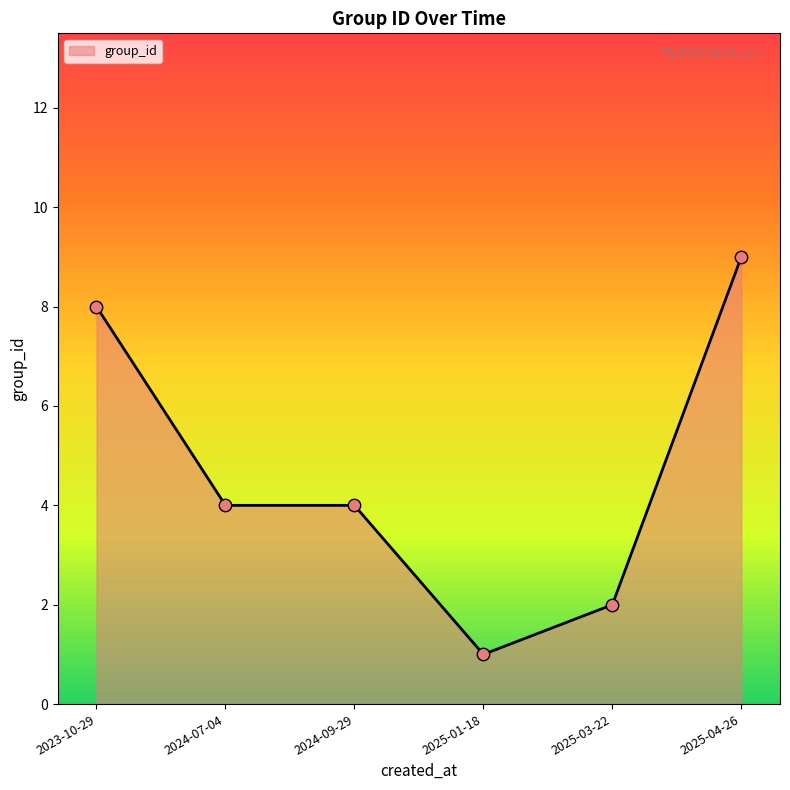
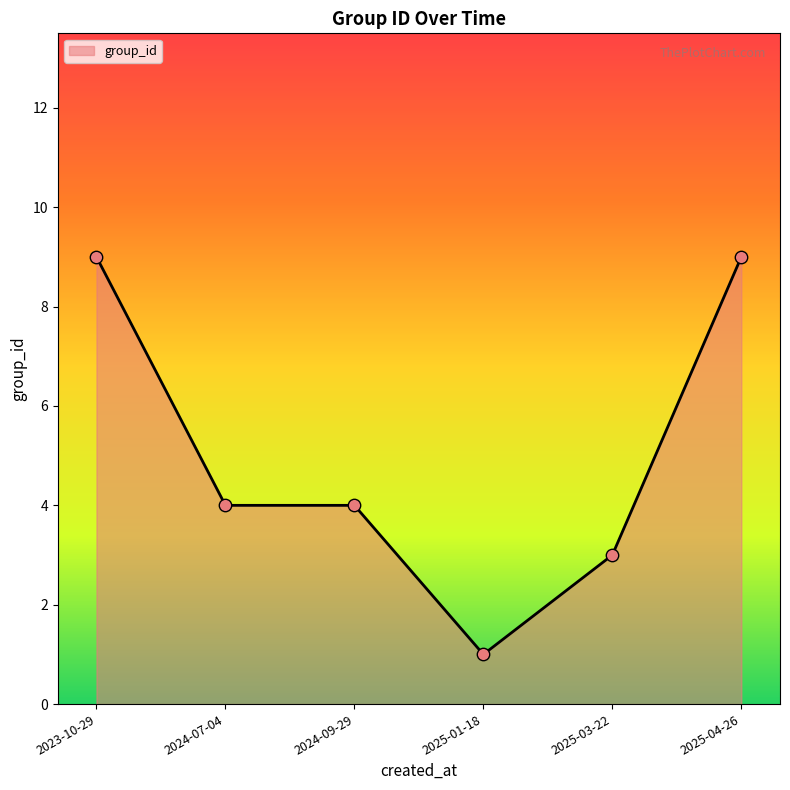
2023-10-29: 8 -> 9
2025-03-22: 2 -> 3
